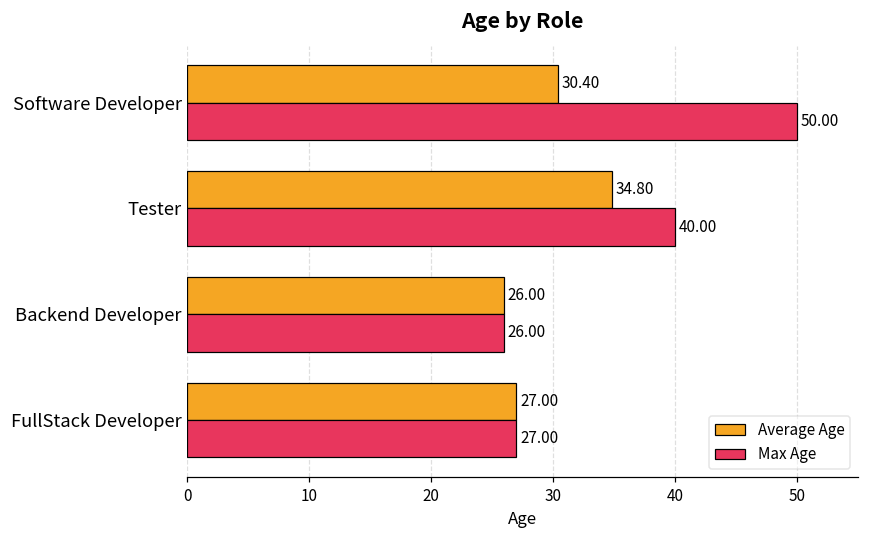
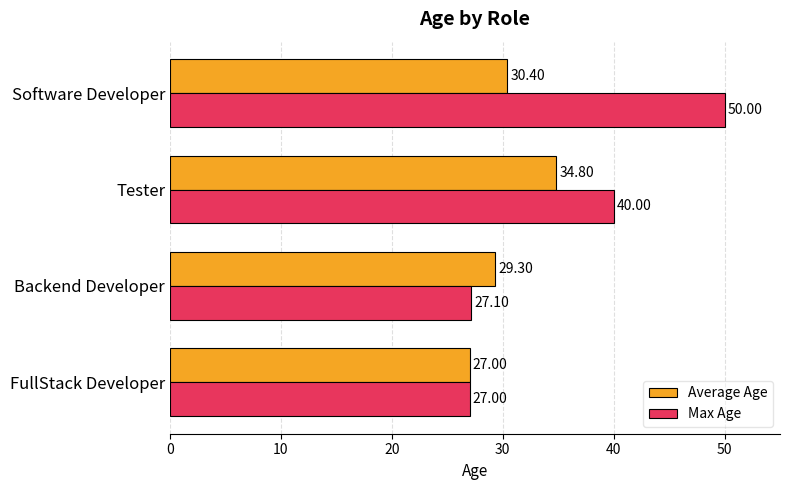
Average Age, Backend Developer: 26.00 -> 29.30
Max Age, Backend Developer: 26.00 -> 27.10
